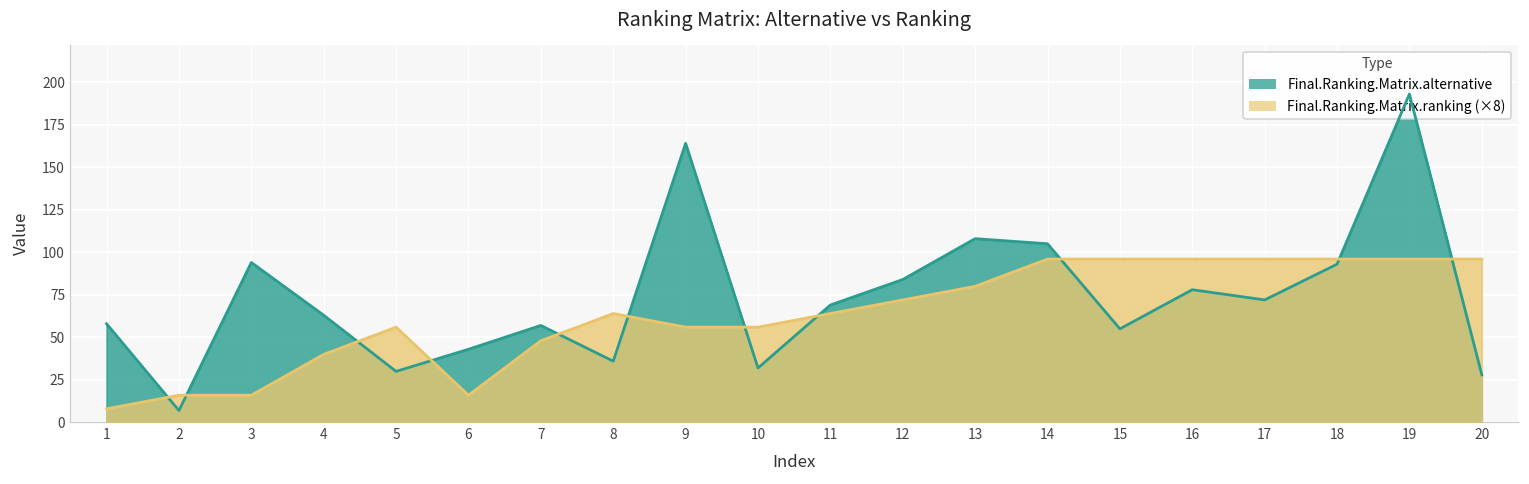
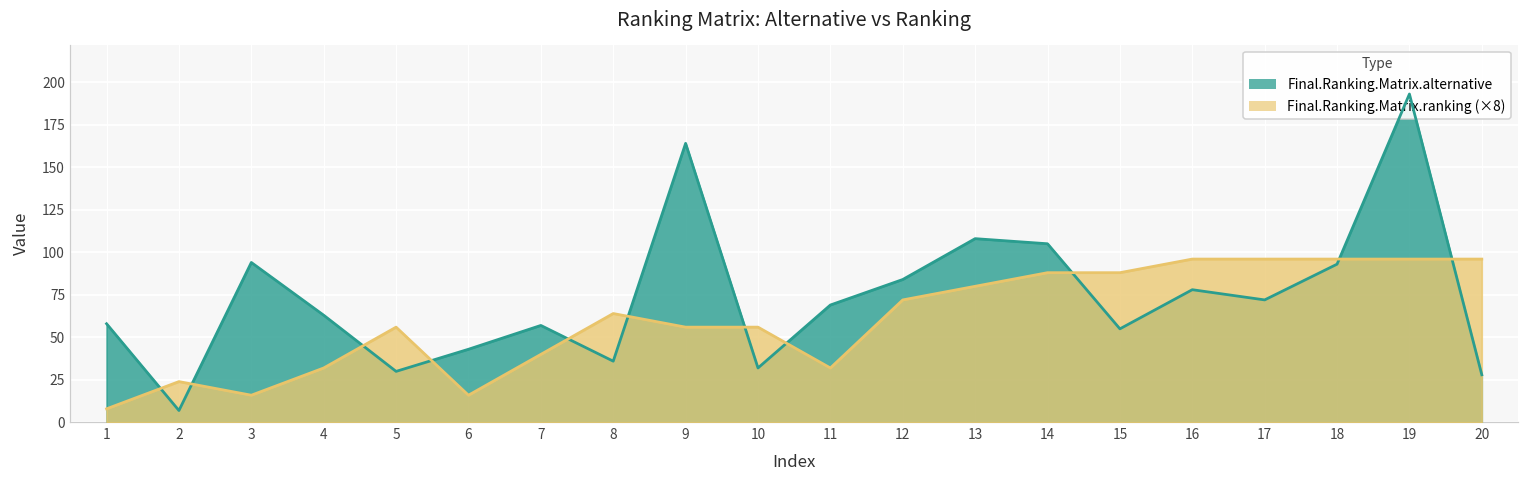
Final.Ranking.Matrix.ranking (×8), 2: 16 -> 24
Final.Ranking.Matrix.ranking (×8), 4: 40 -> 32
Final.Ranking.Matrix.ranking (×8), 7: 48 -> 40
Final.Ranking.Matrix.ranking (×8), 11: 64 -> 32
Final.Ranking.Matrix.ranking (×8), 14: 96 -> 88
Final.Ranking.Matrix.ranking (×8), 15: 96 -> 88
